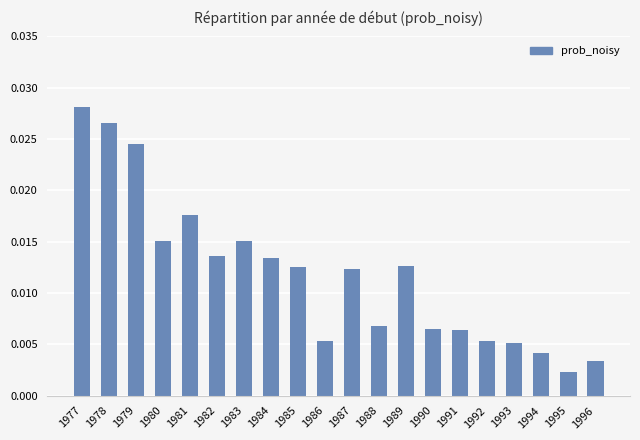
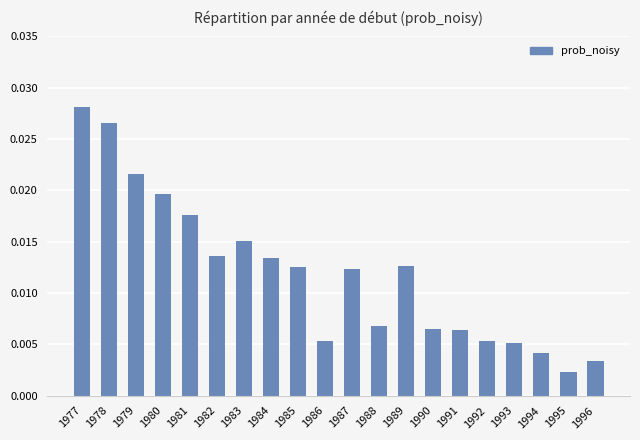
1979: 0.0245 -> 0.0216
1980: 0.0151 -> 0.0197
